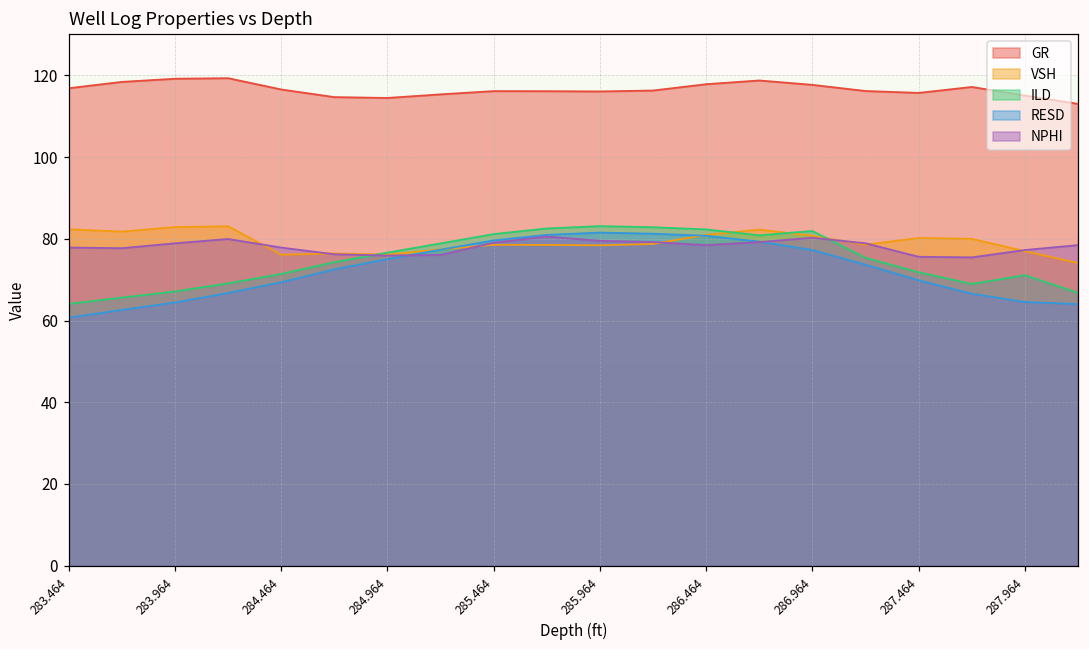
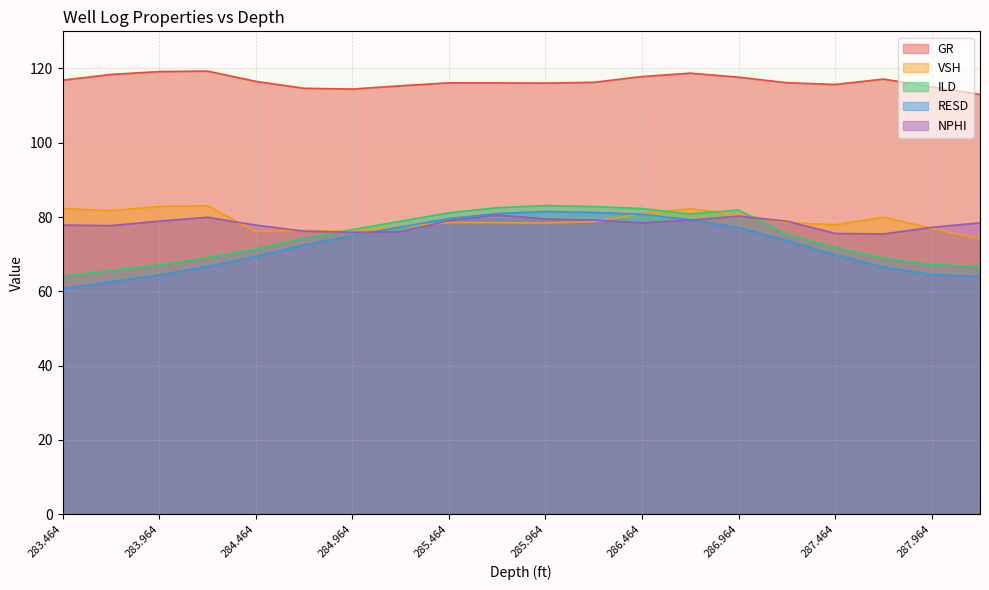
VSH, 287.464: 80 -> 78
ILD, 287.964: 71 -> 67
